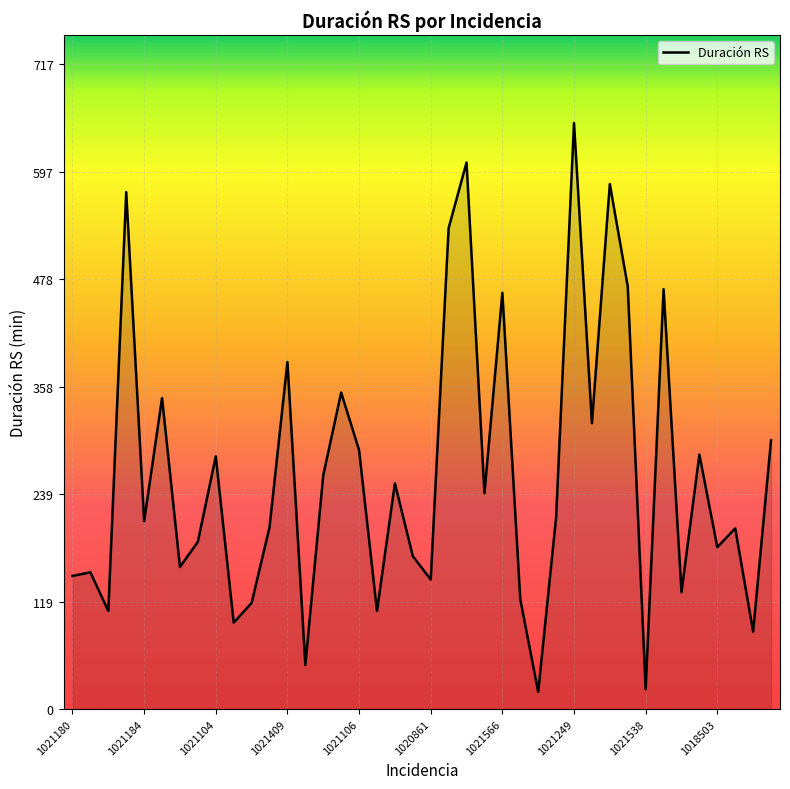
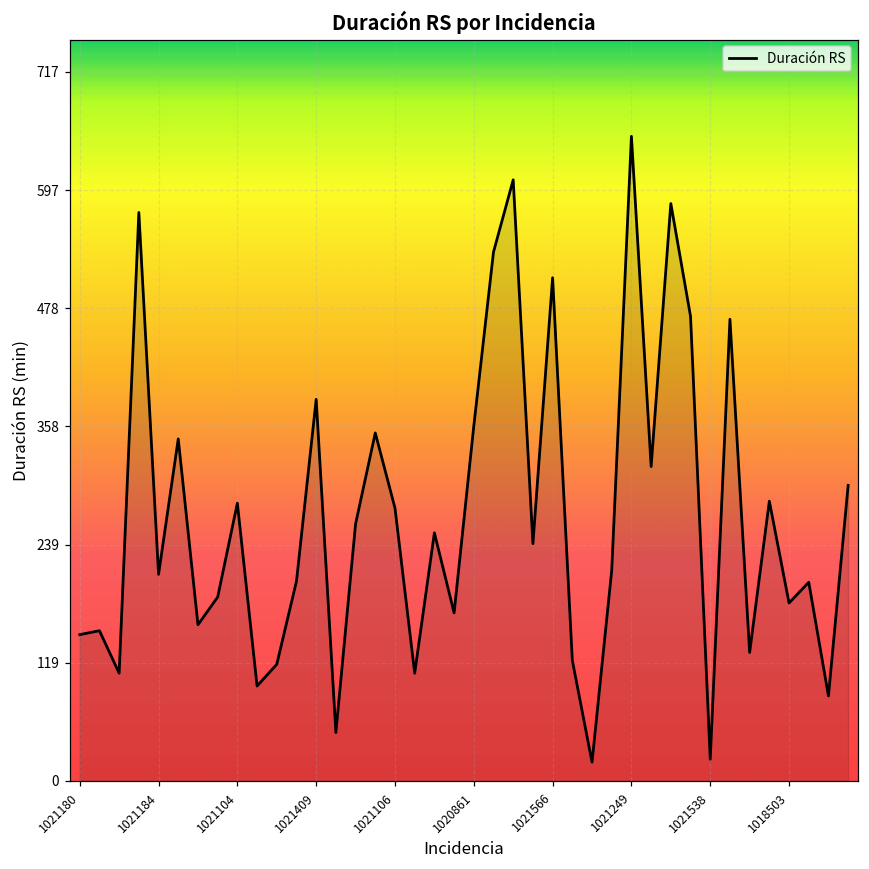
1021106: 290 -> 280
1020861: 140 -> 360
1021566: 460 -> 510
